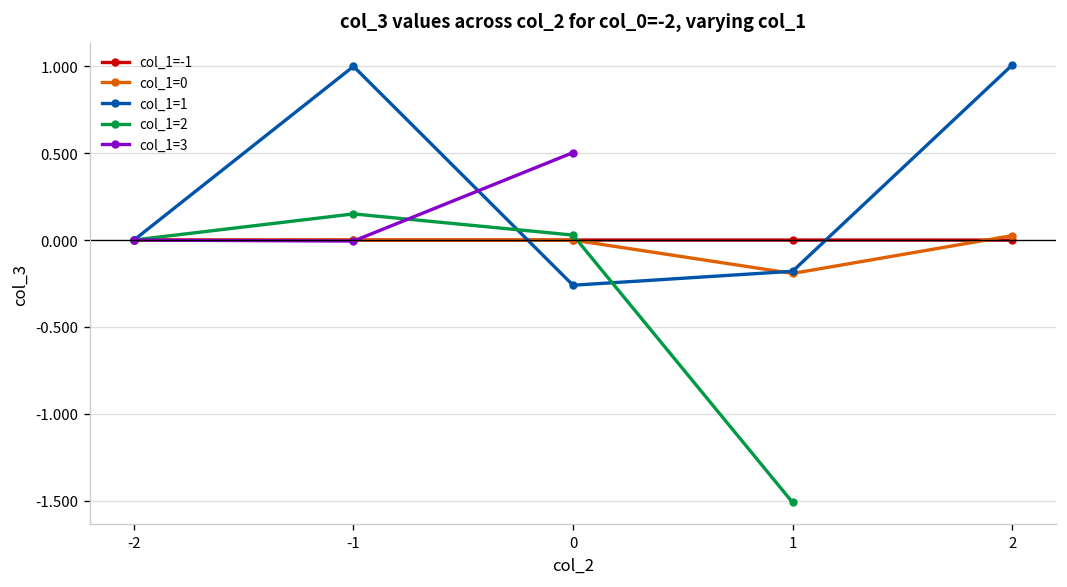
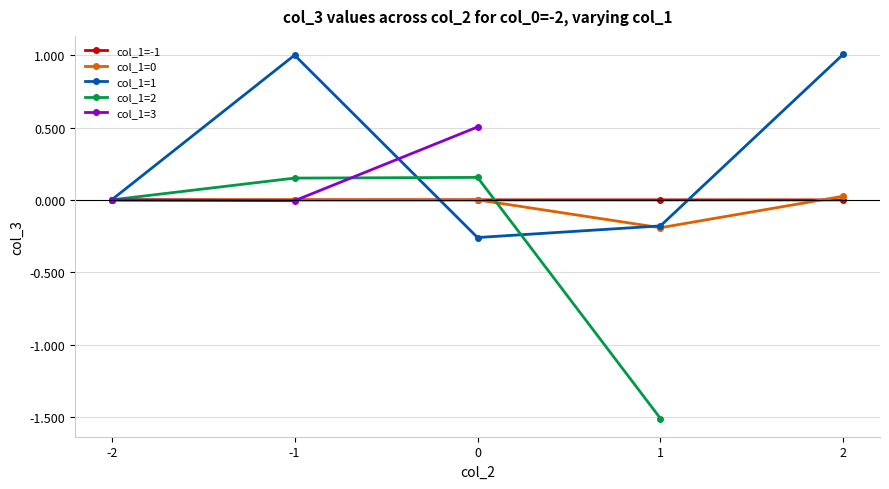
col_1=2, 0: 0.03 -> 0.16
